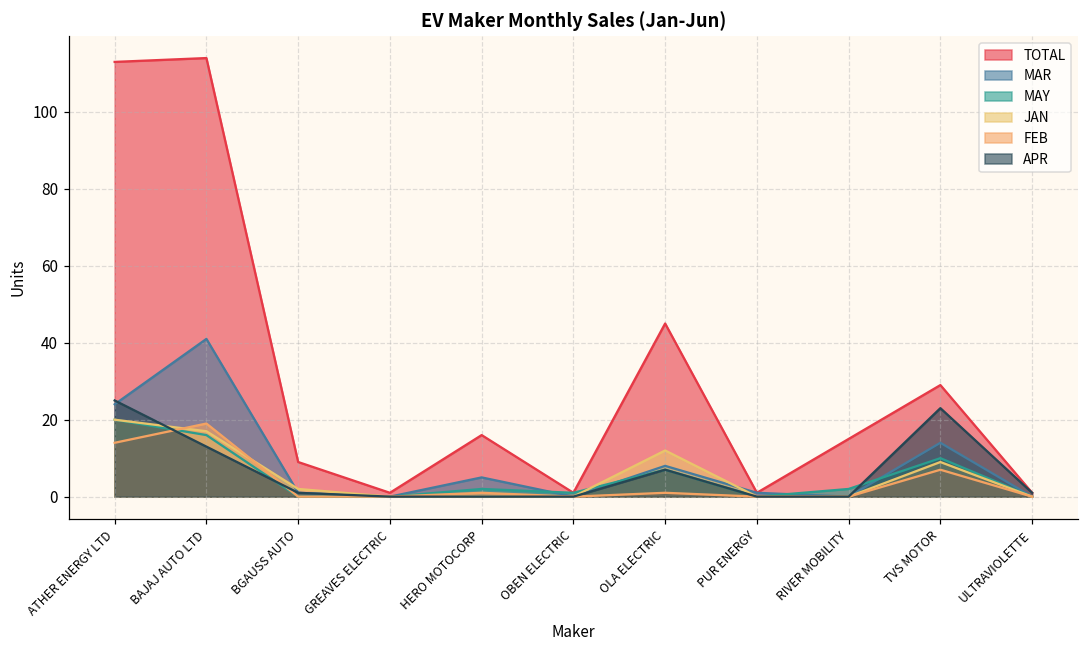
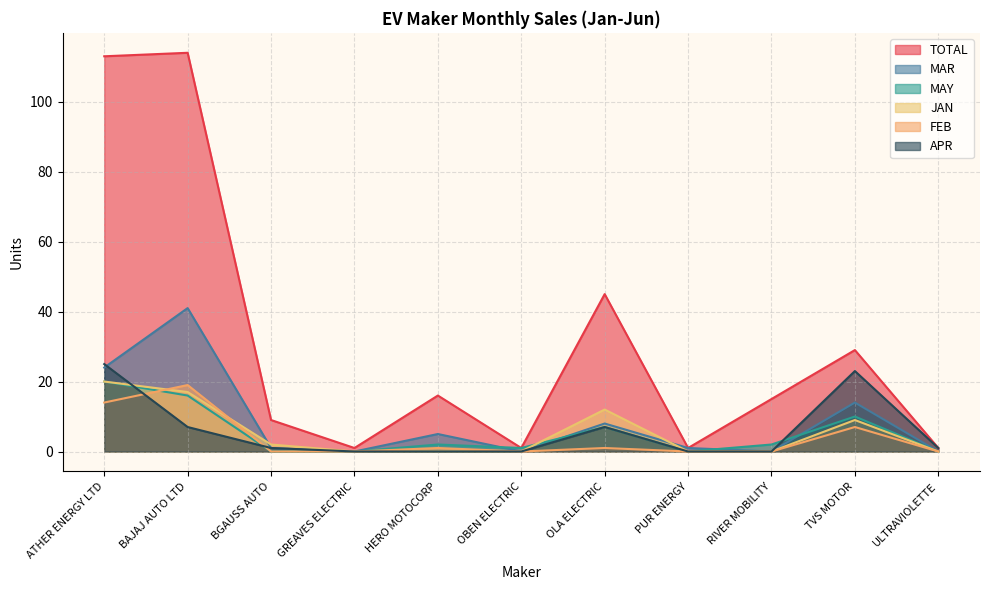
APR, BAJAJ AUTO LTD: 13 -> 7
